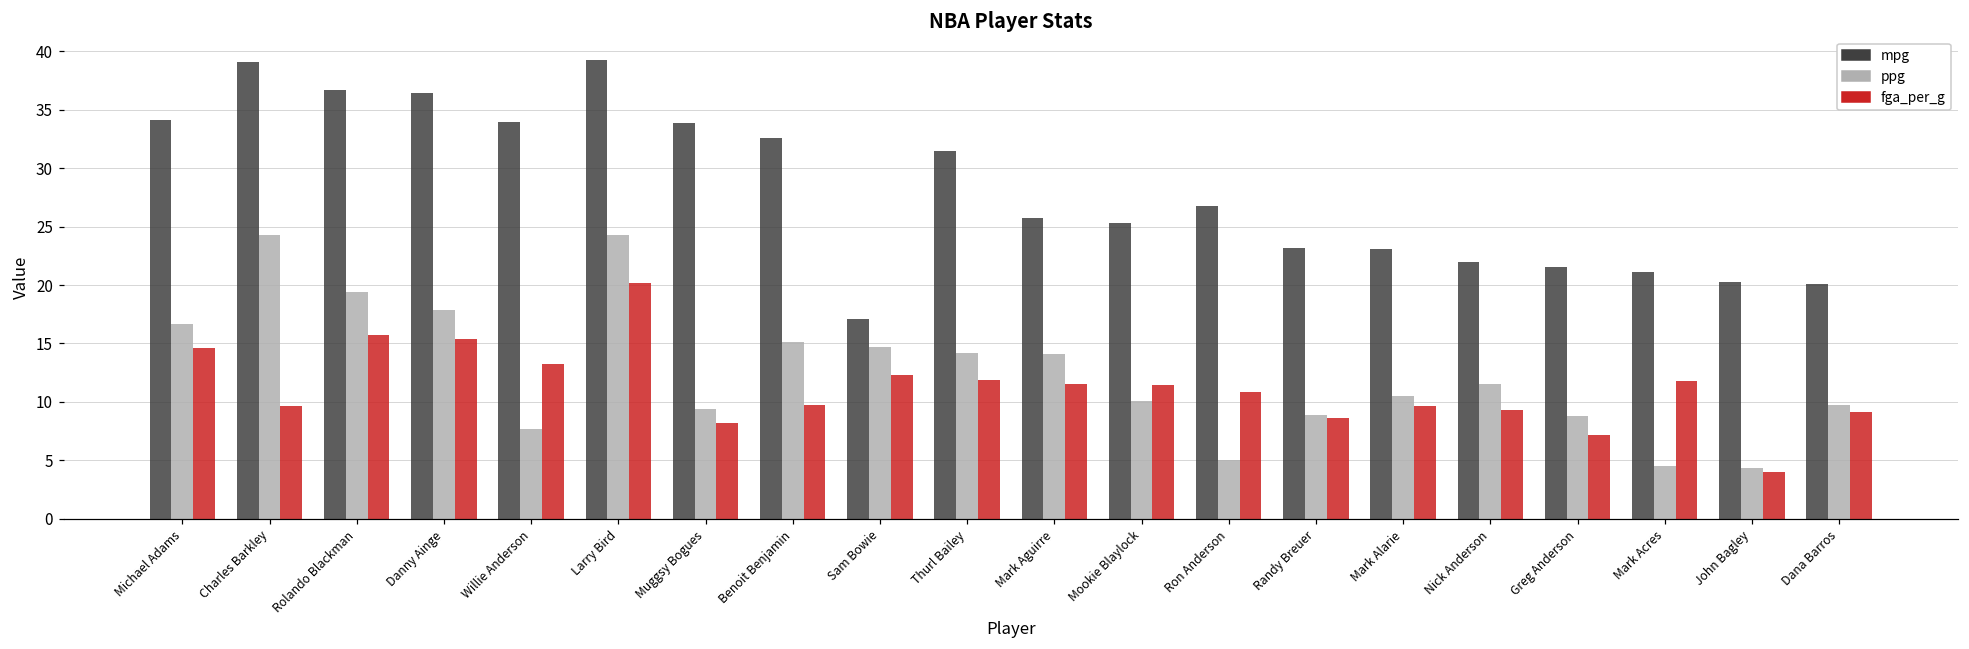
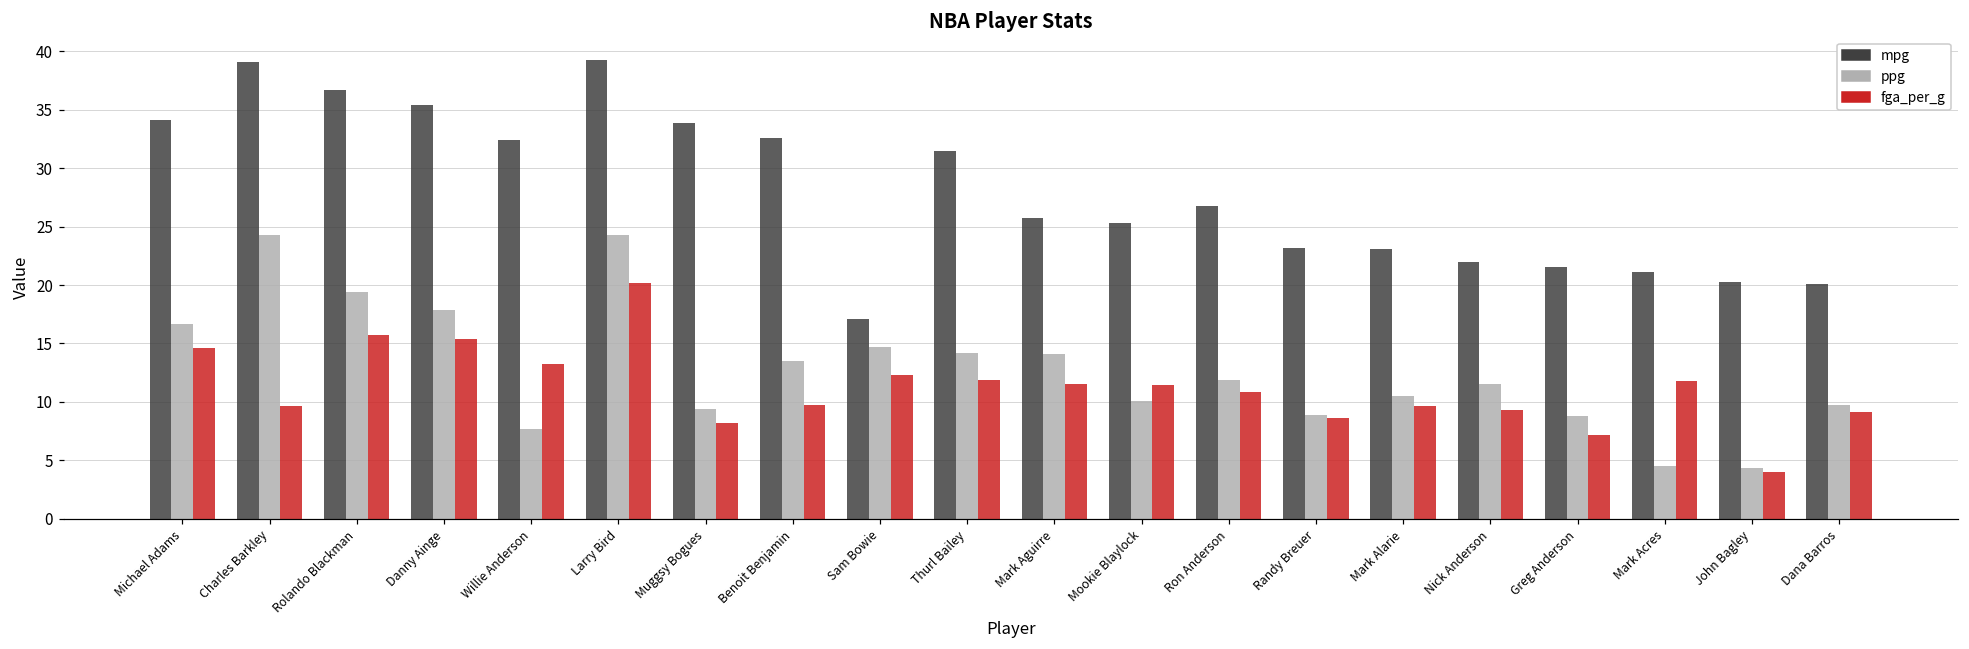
mpg, Danny Ainge: 36.4 -> 35.4
mpg, Willie Anderson: 34.0 -> 32.4
ppg, Benoit Benjamin: 15.1 -> 13.5
ppg, Ron Anderson: 5.0 -> 11.9
